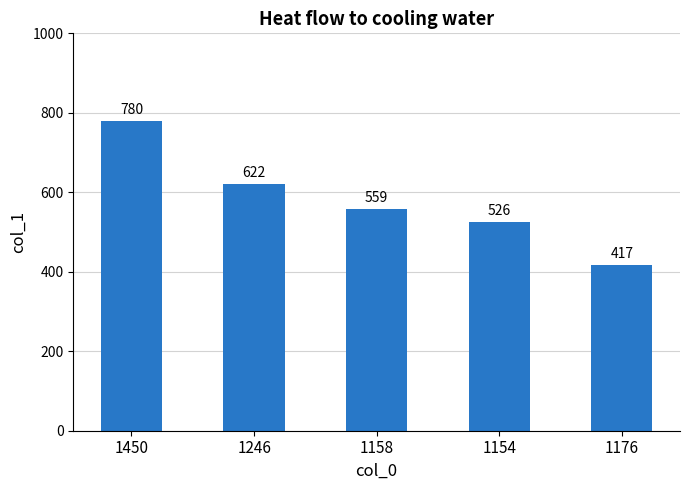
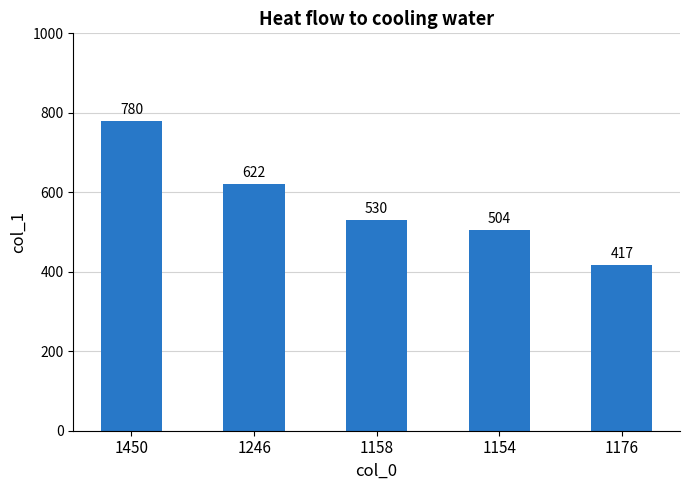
1158: 559 -> 530
1154: 526 -> 504
